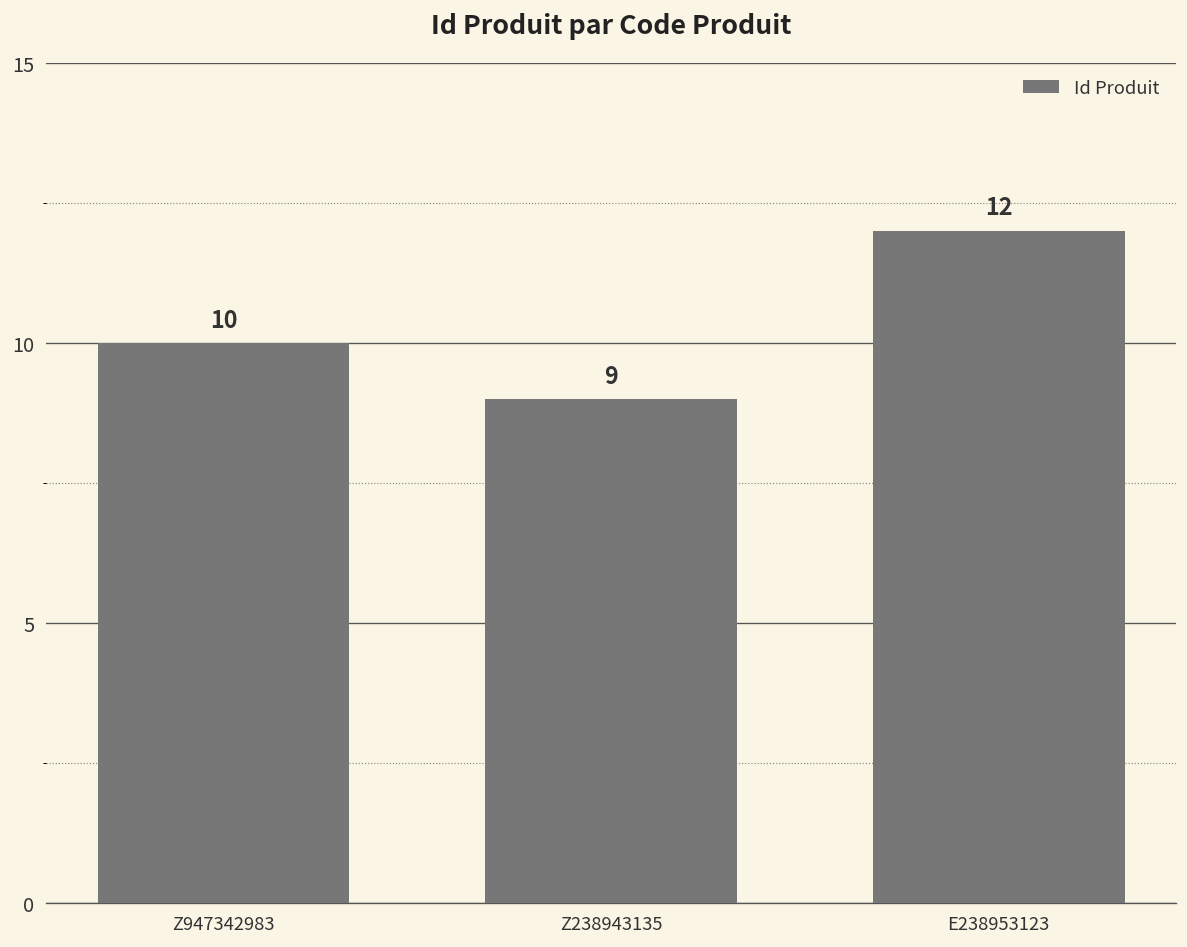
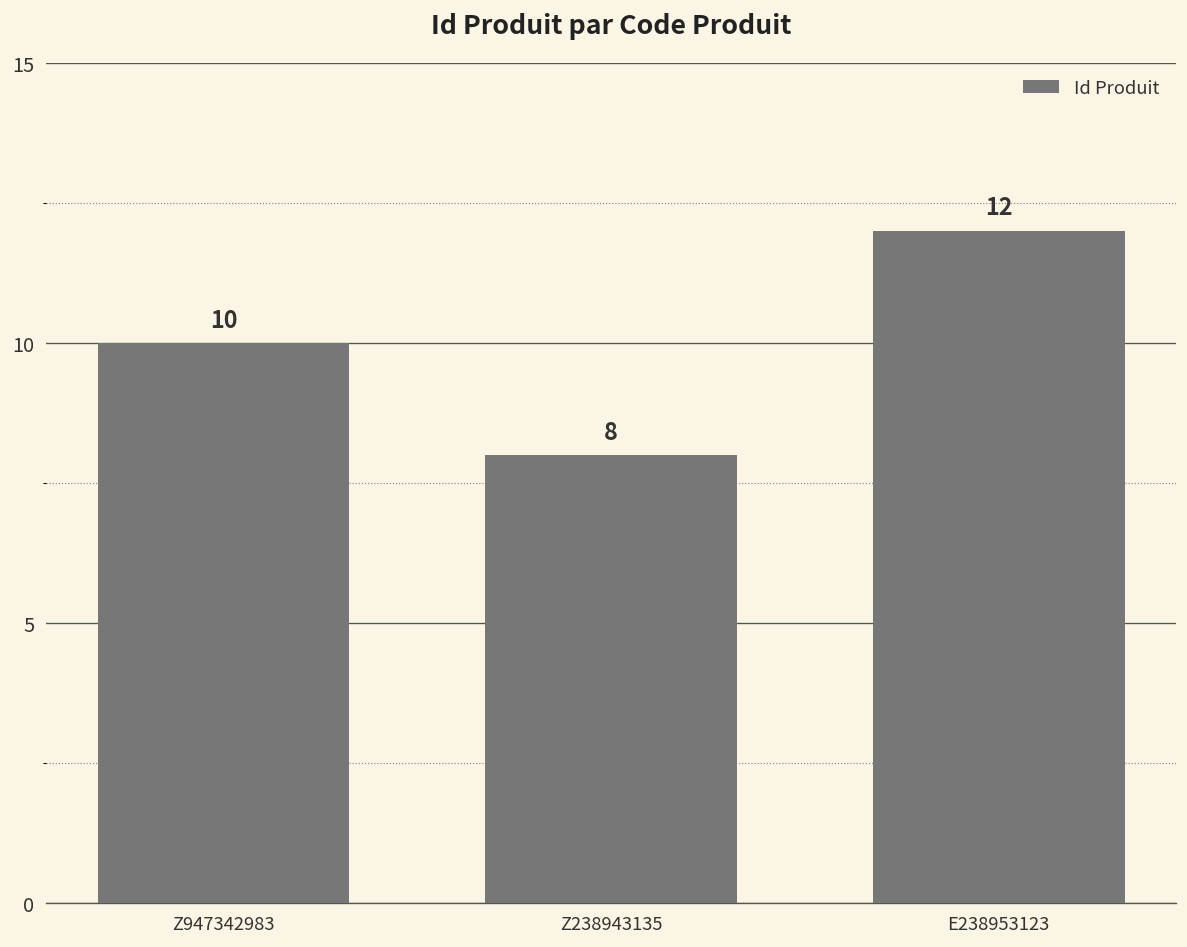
Z238943135: 9 -> 8
